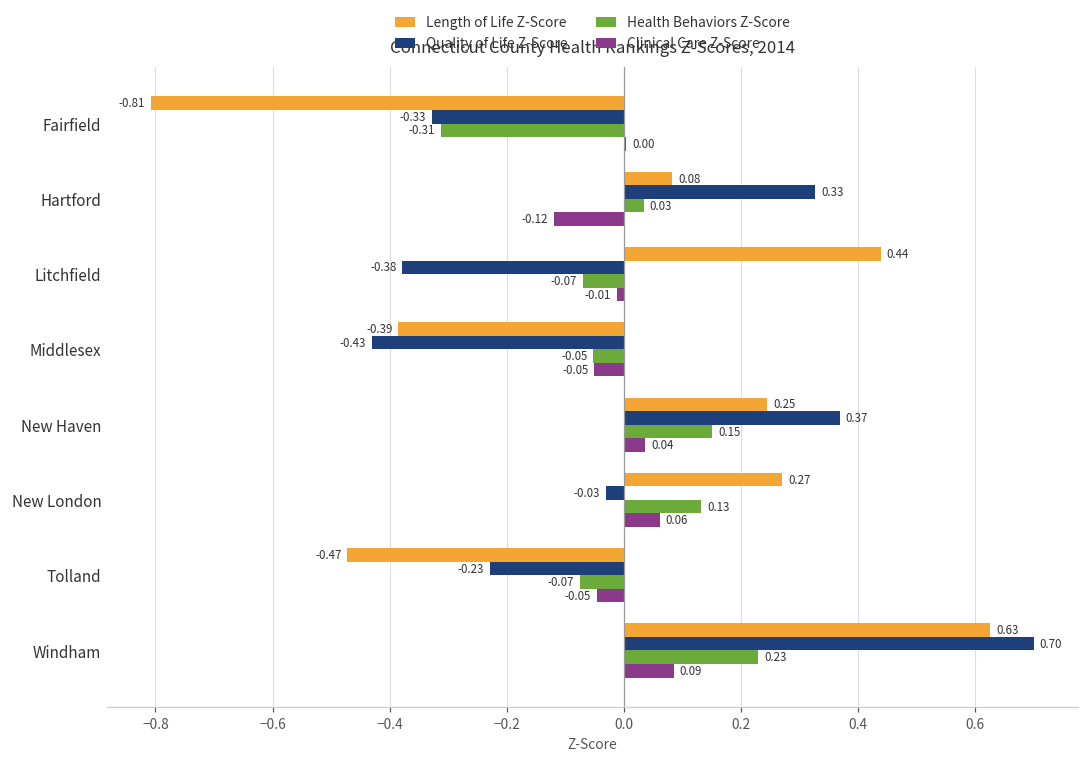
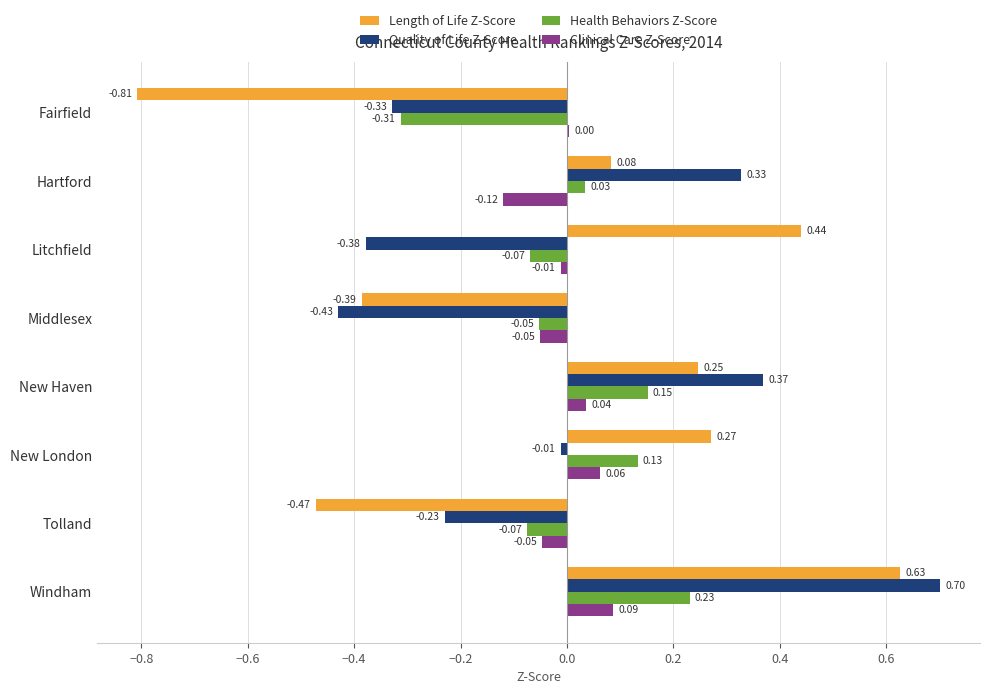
Quality of Life Z-Score, New London: -0.03 -> -0.01
